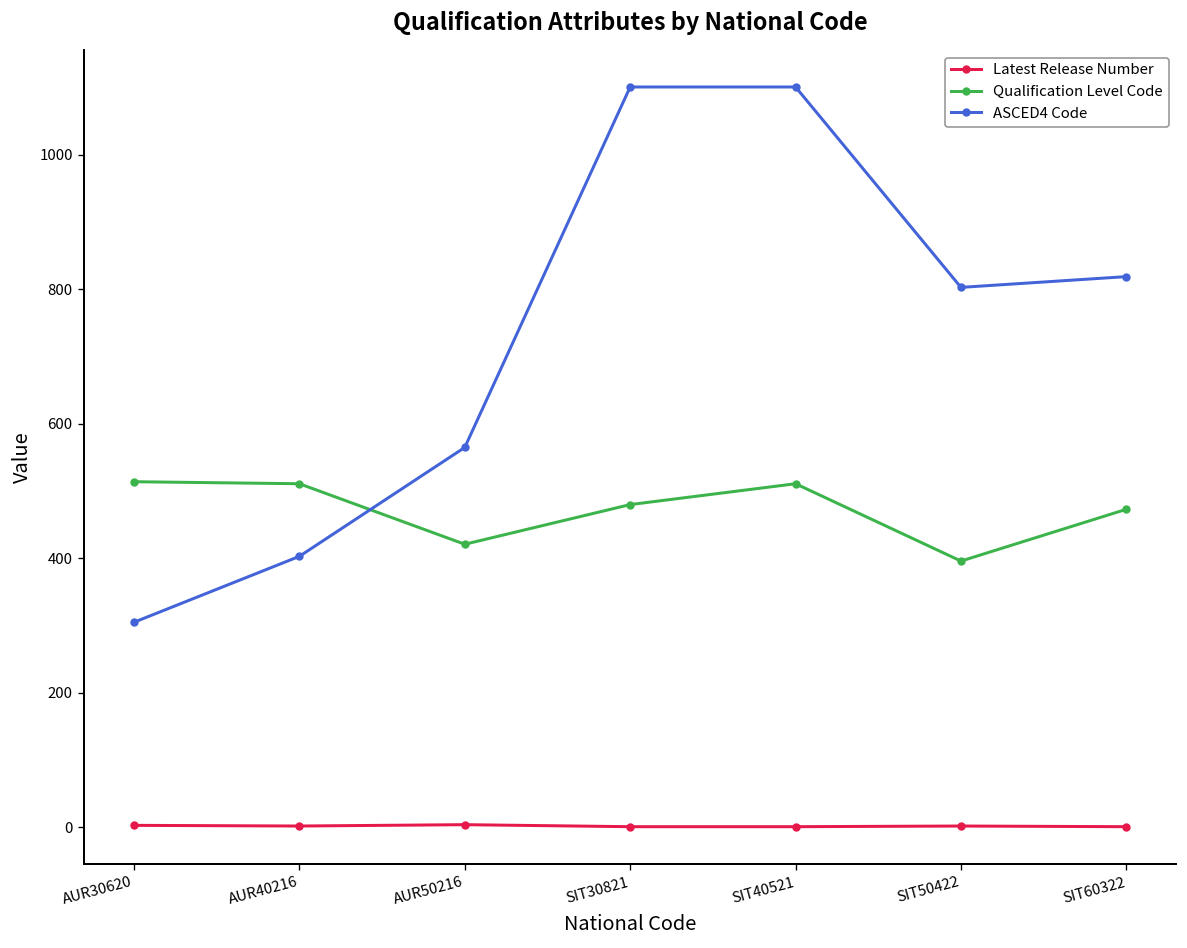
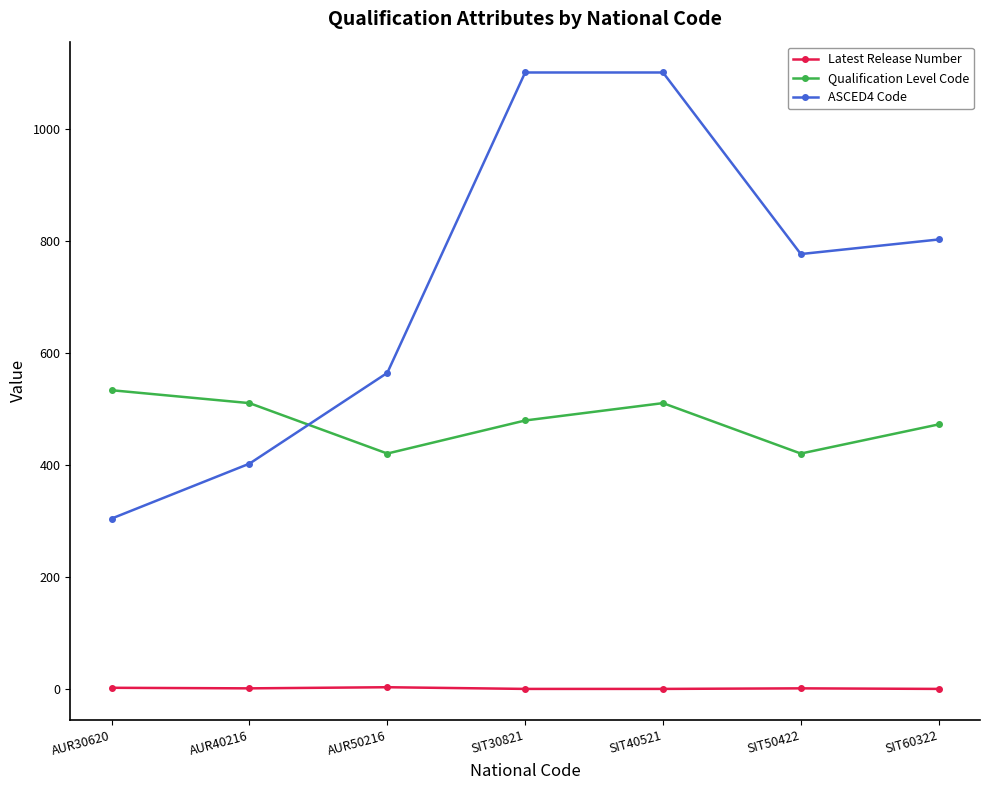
Qualification Level Code, AUR30620: 510 -> 530
Qualification Level Code, SIT50422: 400 -> 420
ASCED4 Code, SIT50422: 800 -> 780
ASCED4 Code, SIT60322: 820 -> 800
